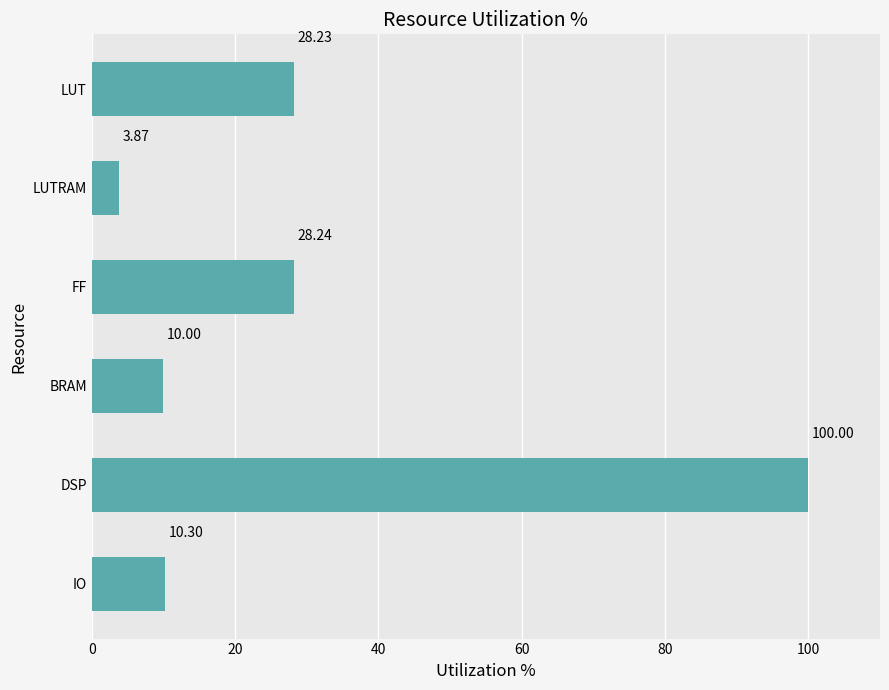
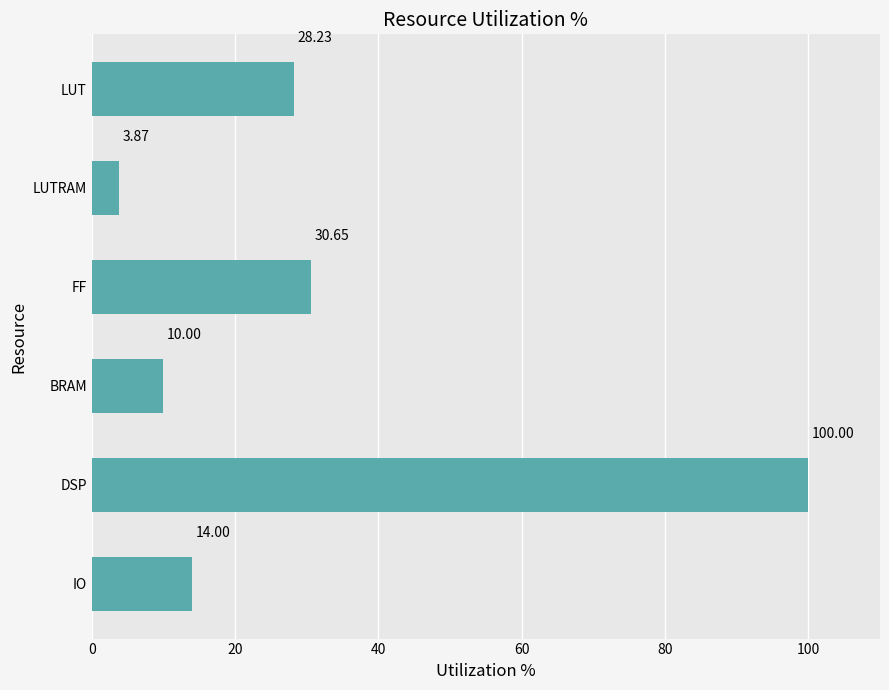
FF: 28.24 -> 30.65
IO: 10.30 -> 14.00
